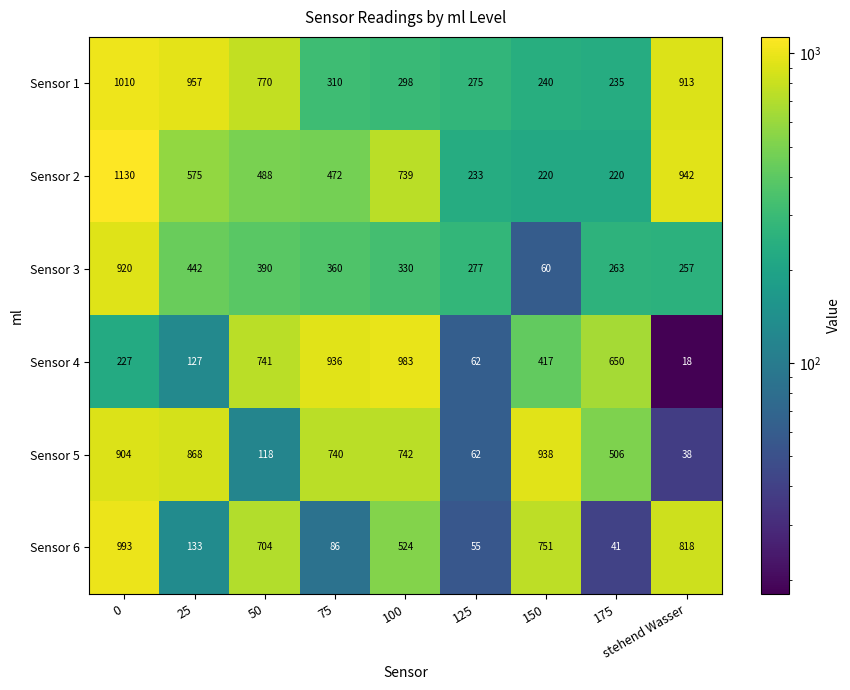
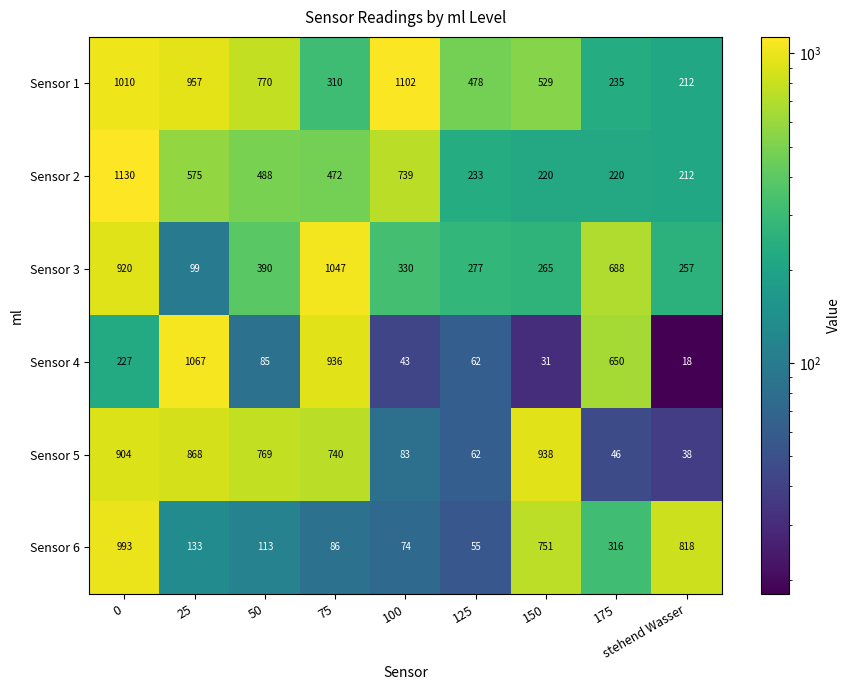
Sensor 1, 100: 298 -> 1102
Sensor 1, 125: 275 -> 478
Sensor 1, 150: 240 -> 529
Sensor 1, stehend Wasser: 913 -> 212
Sensor 2, stehend Wasser: 942 -> 212
Sensor 3, 25: 442 -> 99
Sensor 3, 75: 360 -> 1047
Sensor 3, 150: 60 -> 265
Sensor 3, 175: 263 -> 688
Sensor 4, 25: 127 -> 1067
Sensor 4, 50: 741 -> 85
Sensor 4, 100: 983 -> 43
Sensor 4, 150: 417 -> 31
Sensor 5, 50: 118 -> 769
Sensor 5, 100: 742 -> 83
Sensor 5, 175: 506 -> 46
Sensor 6, 50: 704 -> 113
Sensor 6, 100: 524 -> 74
Sensor 6, 175: 41 -> 316
